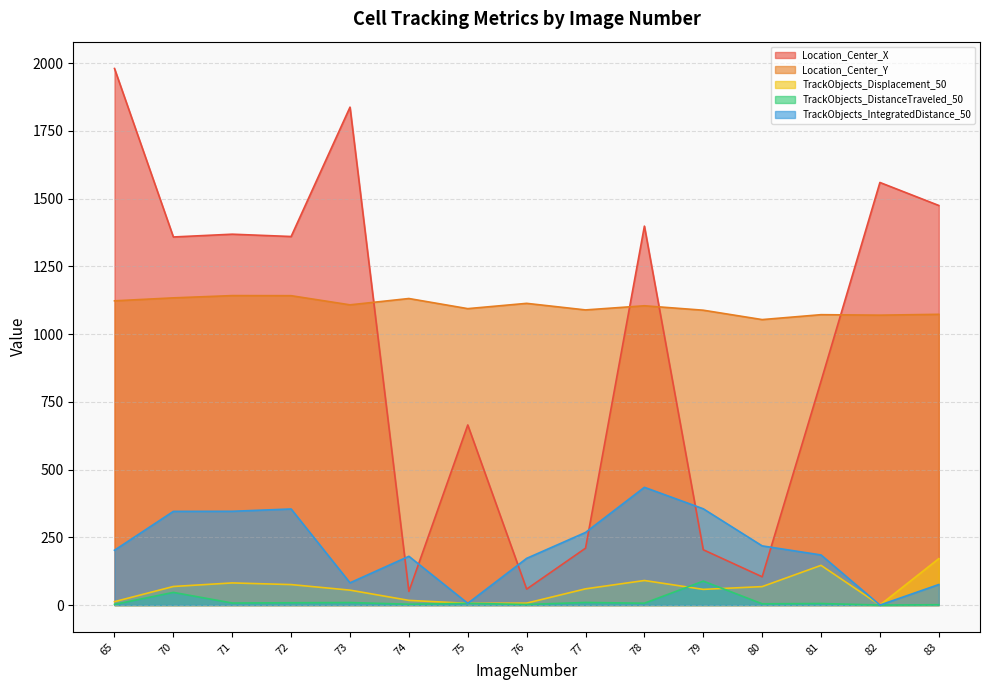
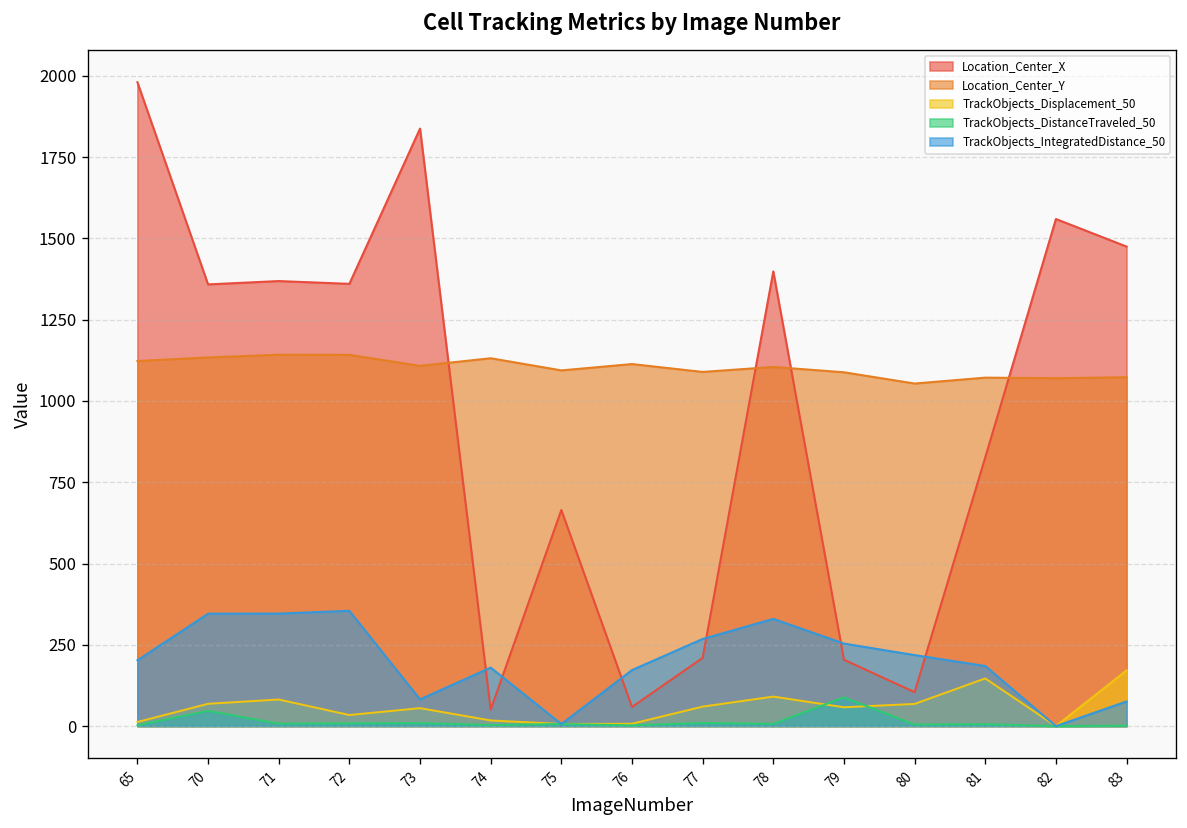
TrackObjects_Displacement_50, 72: 80 -> 30
TrackObjects_IntegratedDistance_50, 78: 430 -> 330
TrackObjects_IntegratedDistance_50, 79: 360 -> 250
